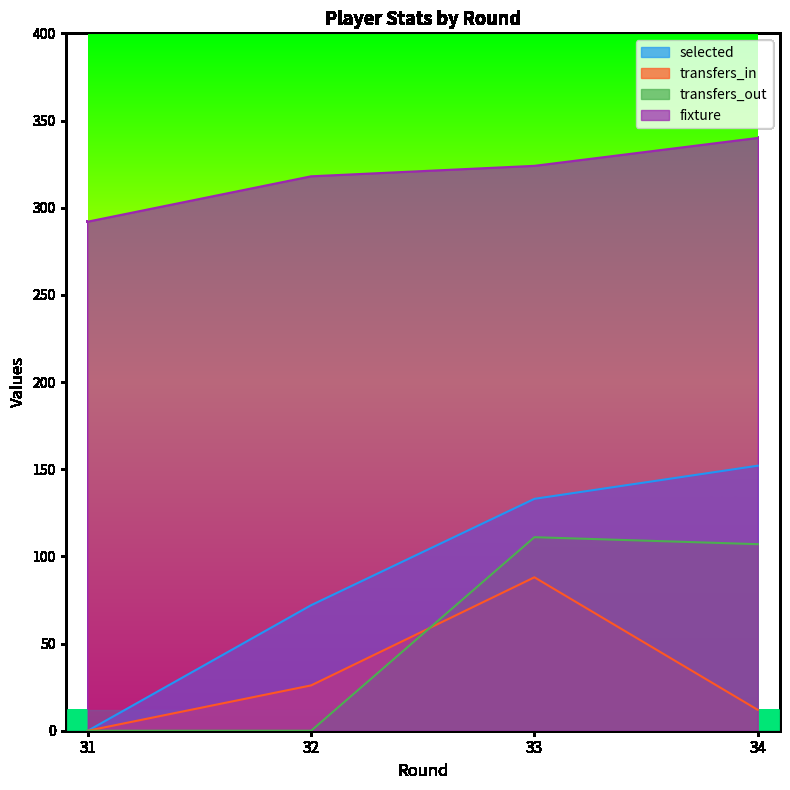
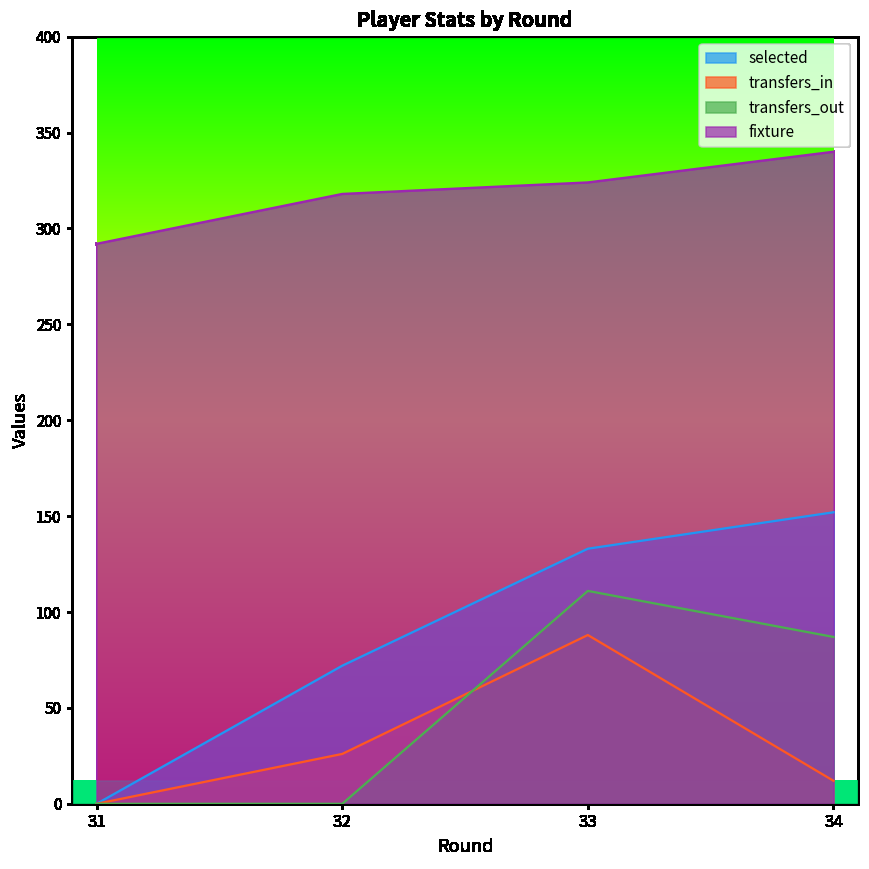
transfers_out, 34: 107 -> 87
